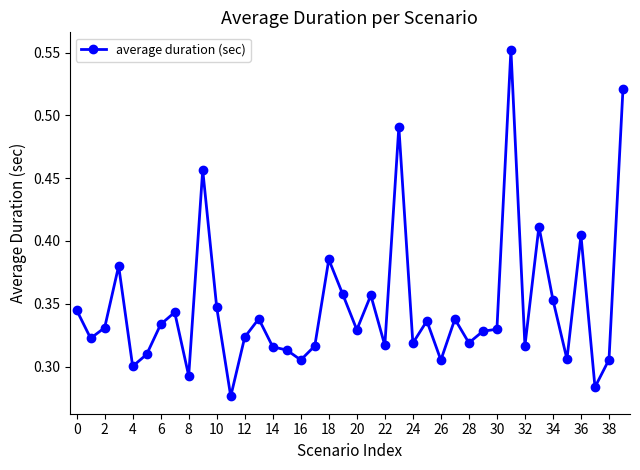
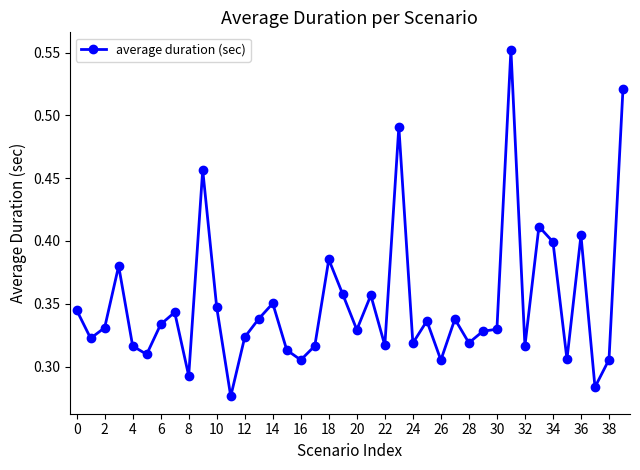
4: 0.300 -> 0.316
14: 0.316 -> 0.350
34: 0.353 -> 0.399
